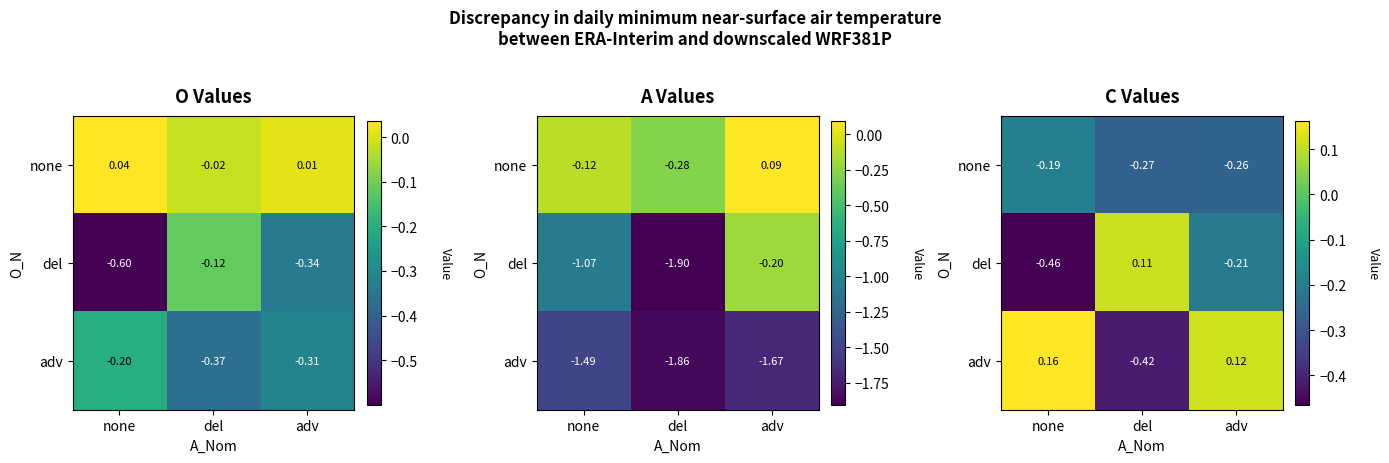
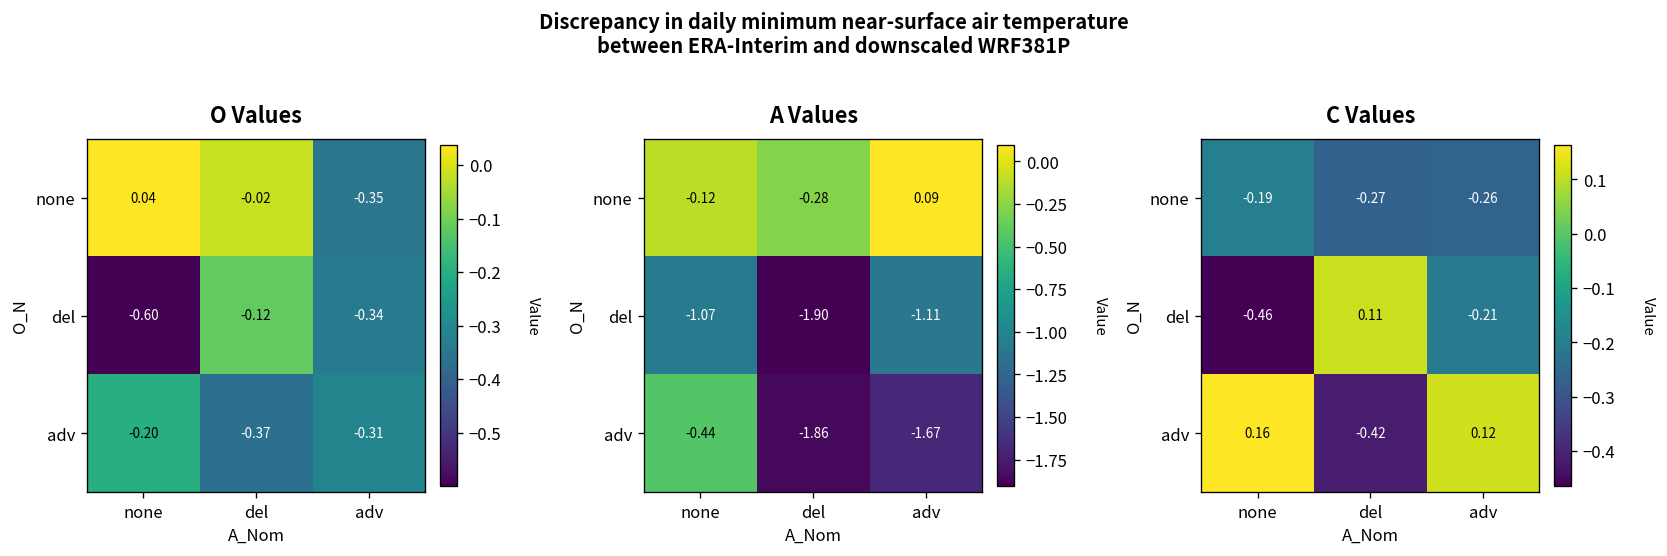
O Values, none, adv: 0.01 -> -0.35
A Values, del, adv: -0.20 -> -1.11
A Values, adv, none: -1.49 -> -0.44
